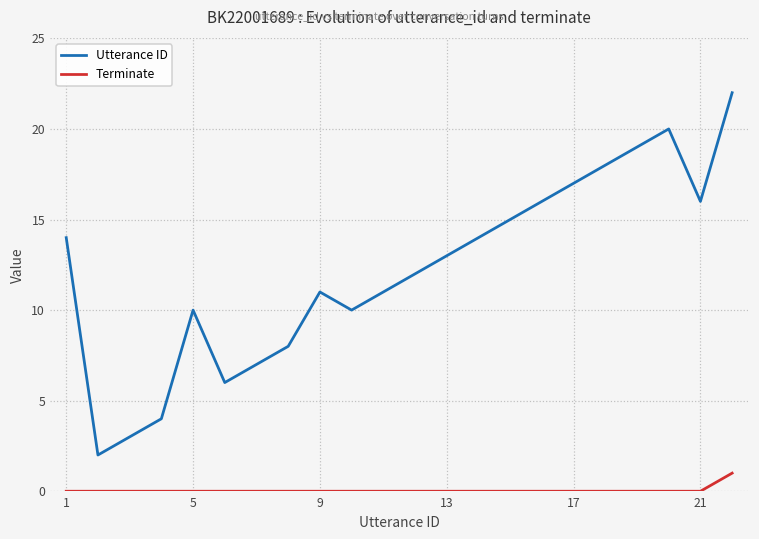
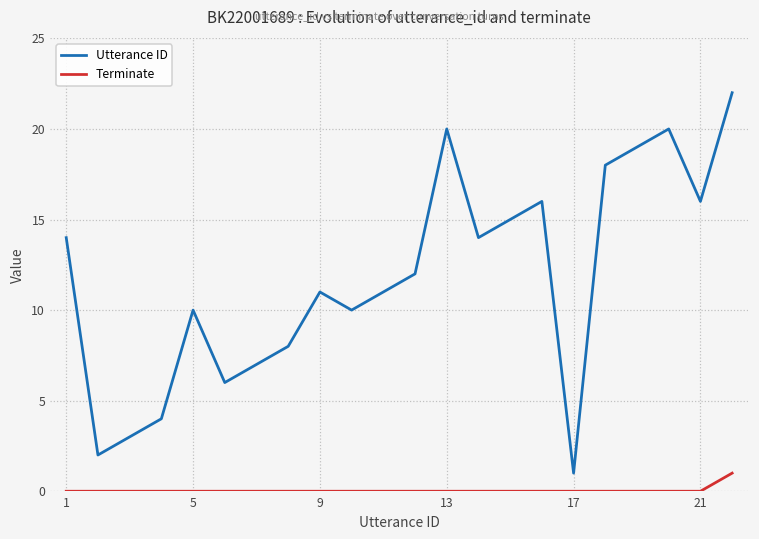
Utterance ID, 13: 13 -> 20
Utterance ID, 17: 17 -> 1
